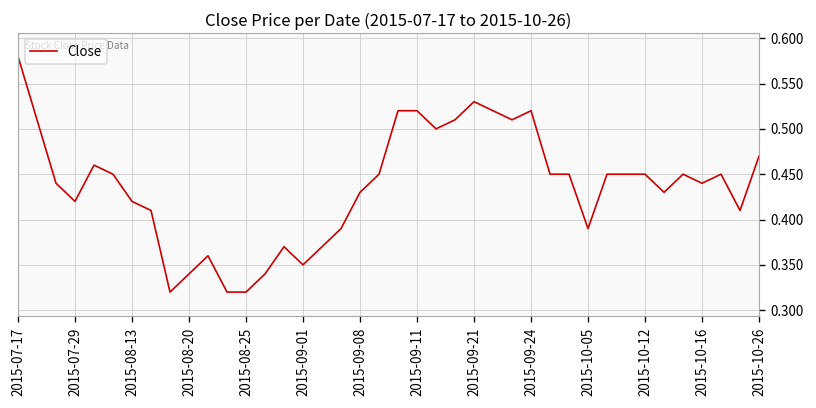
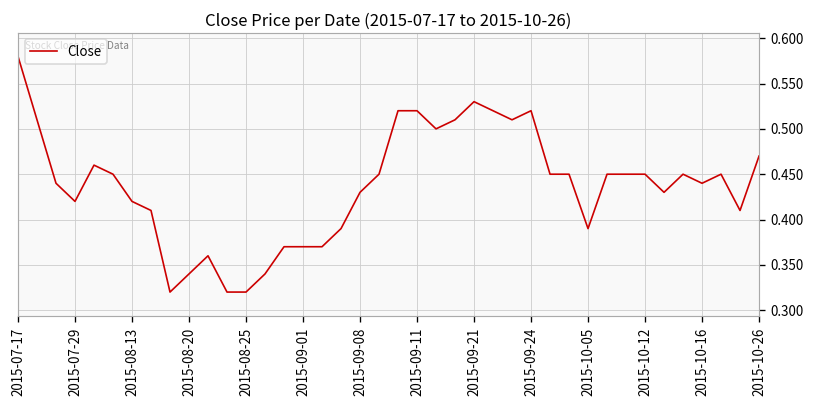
2015-09-01: 0.35 -> 0.37
